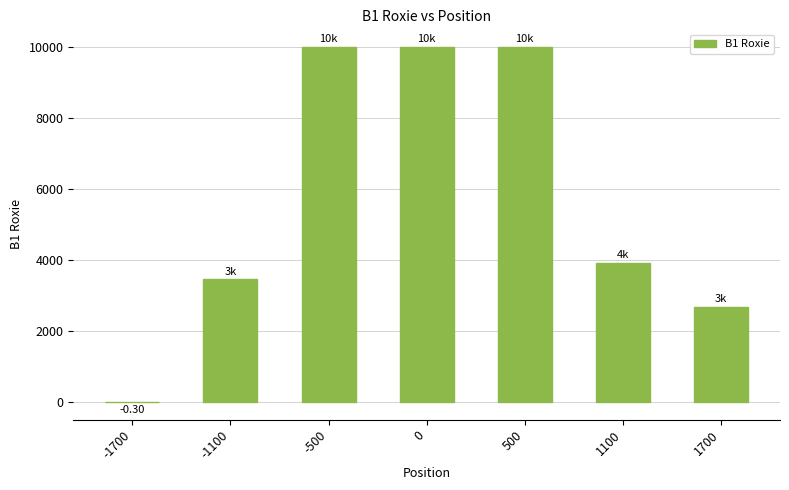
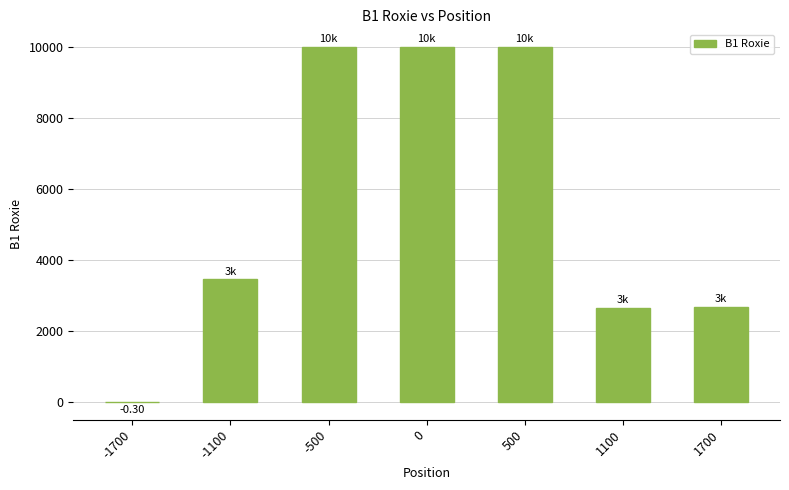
1100: 4k -> 3k
